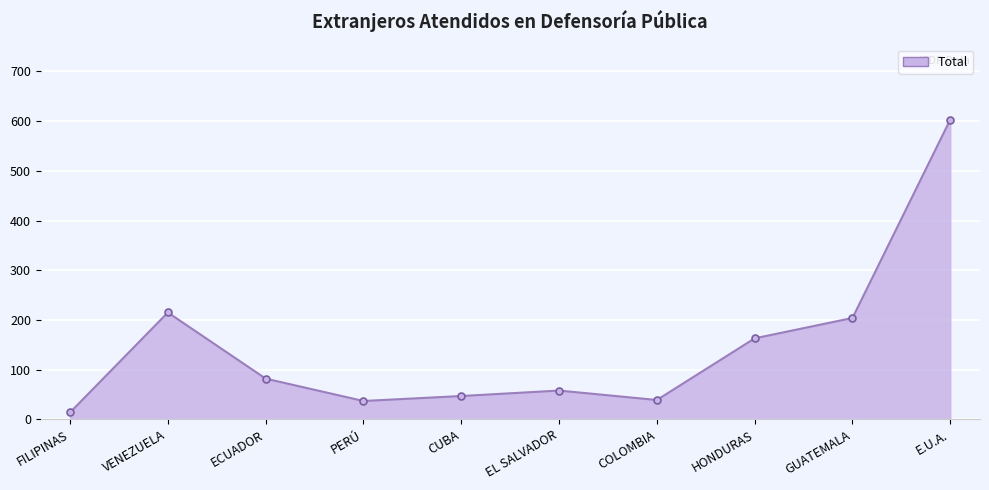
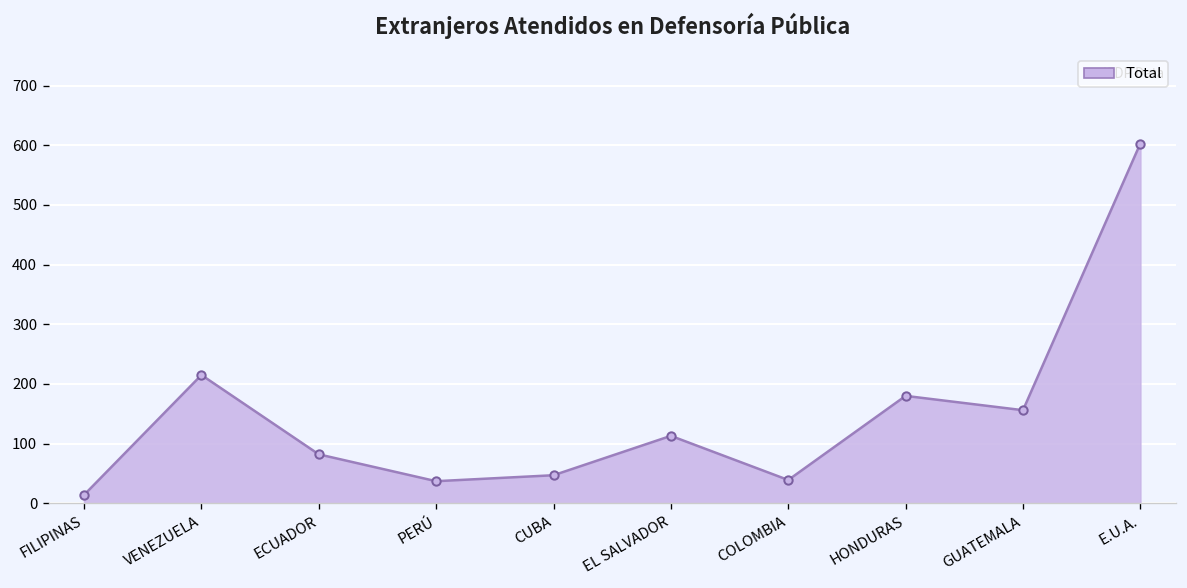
EL SALVADOR: 60 -> 110
HONDURAS: 160 -> 180
GUATEMALA: 200 -> 160
